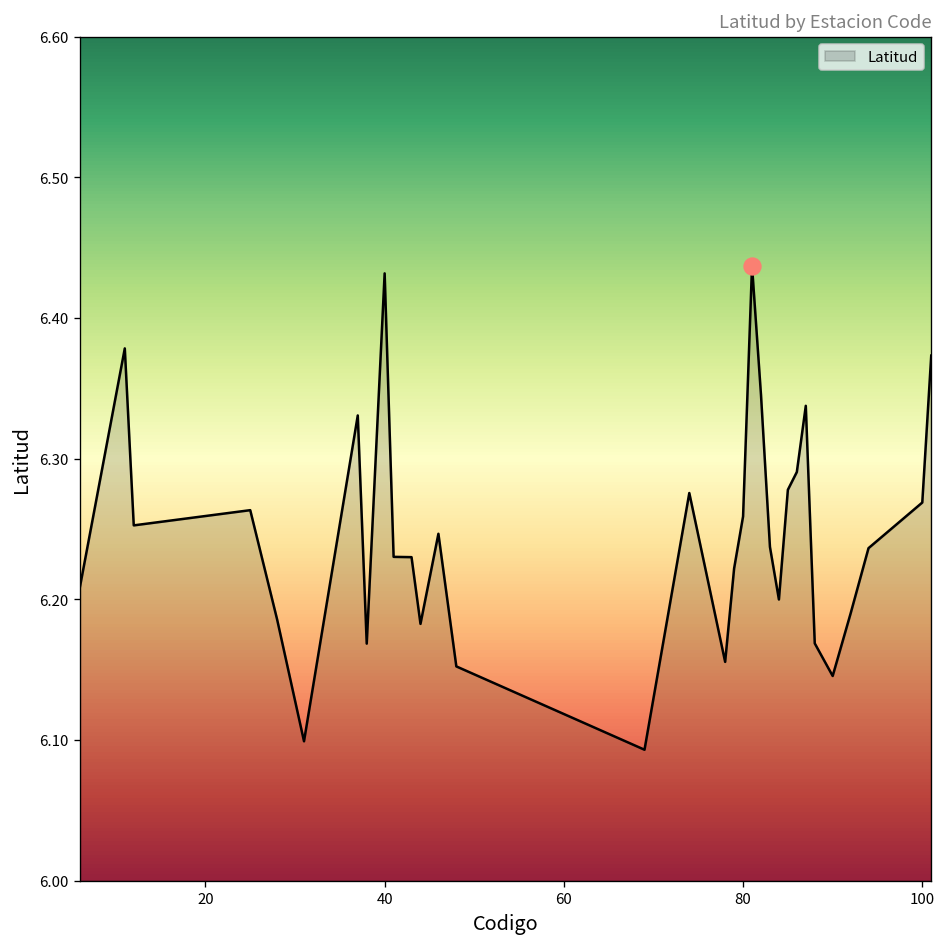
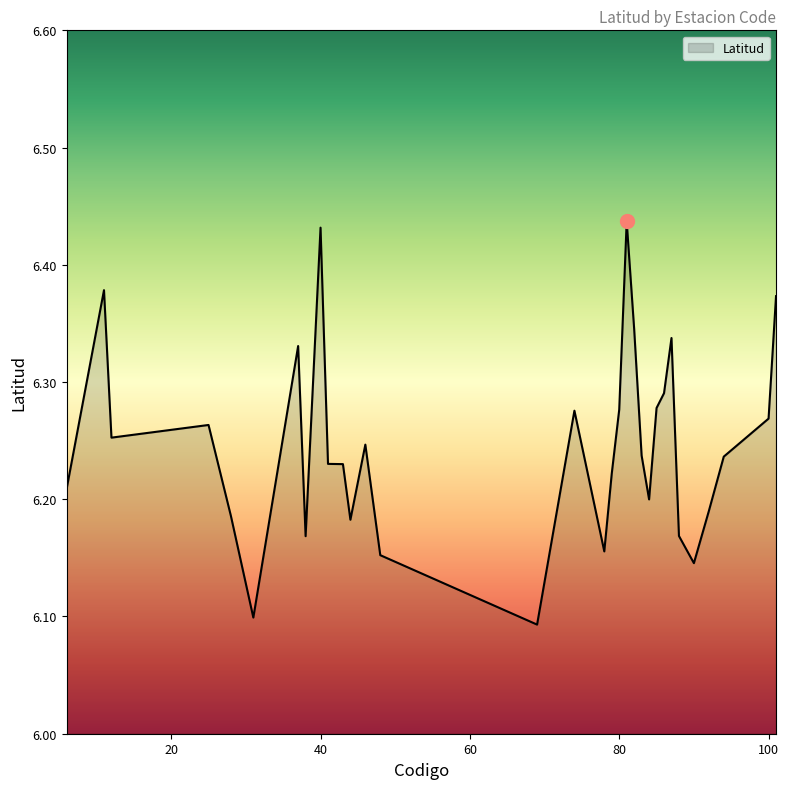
Latitud, 80: 6.259 -> 6.276
